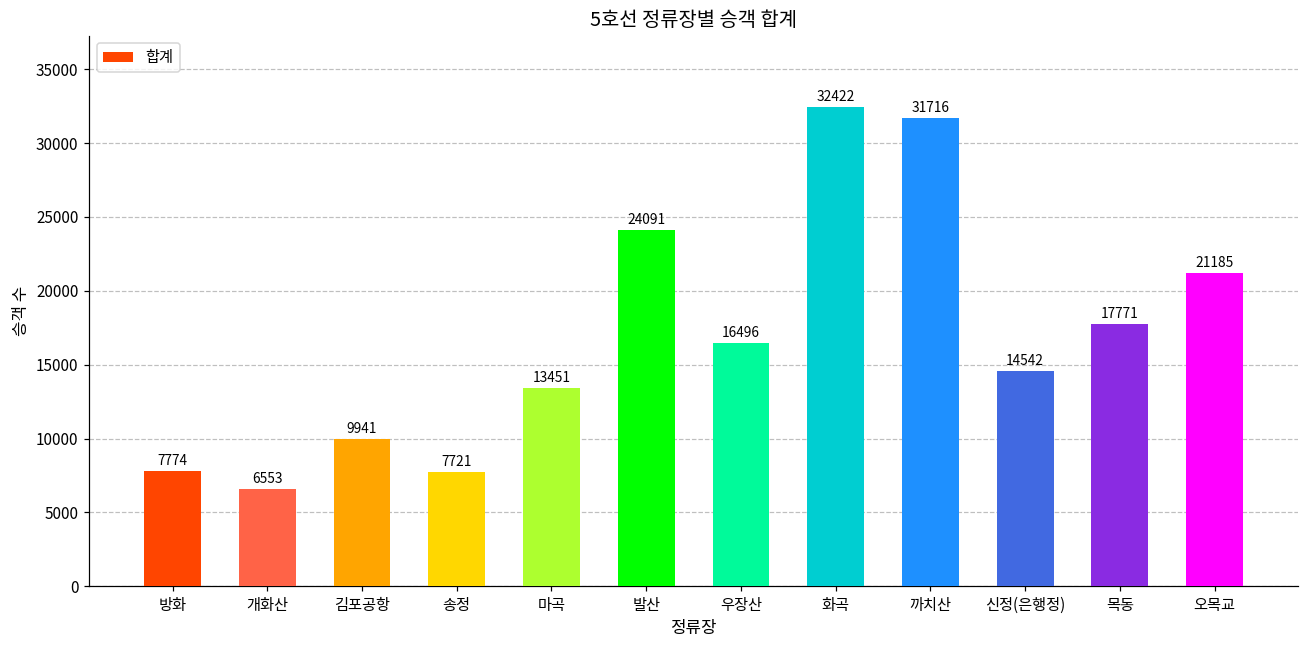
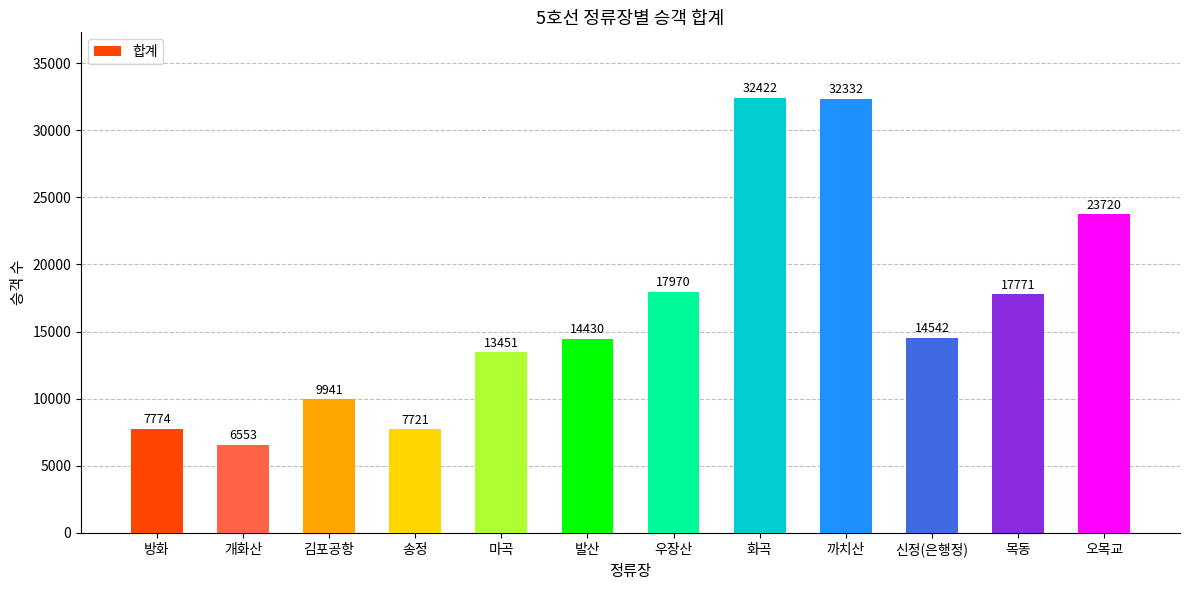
발산: 24091 -> 14430
우장산: 16496 -> 17970
까치산: 31716 -> 32332
오목교: 21185 -> 23720
